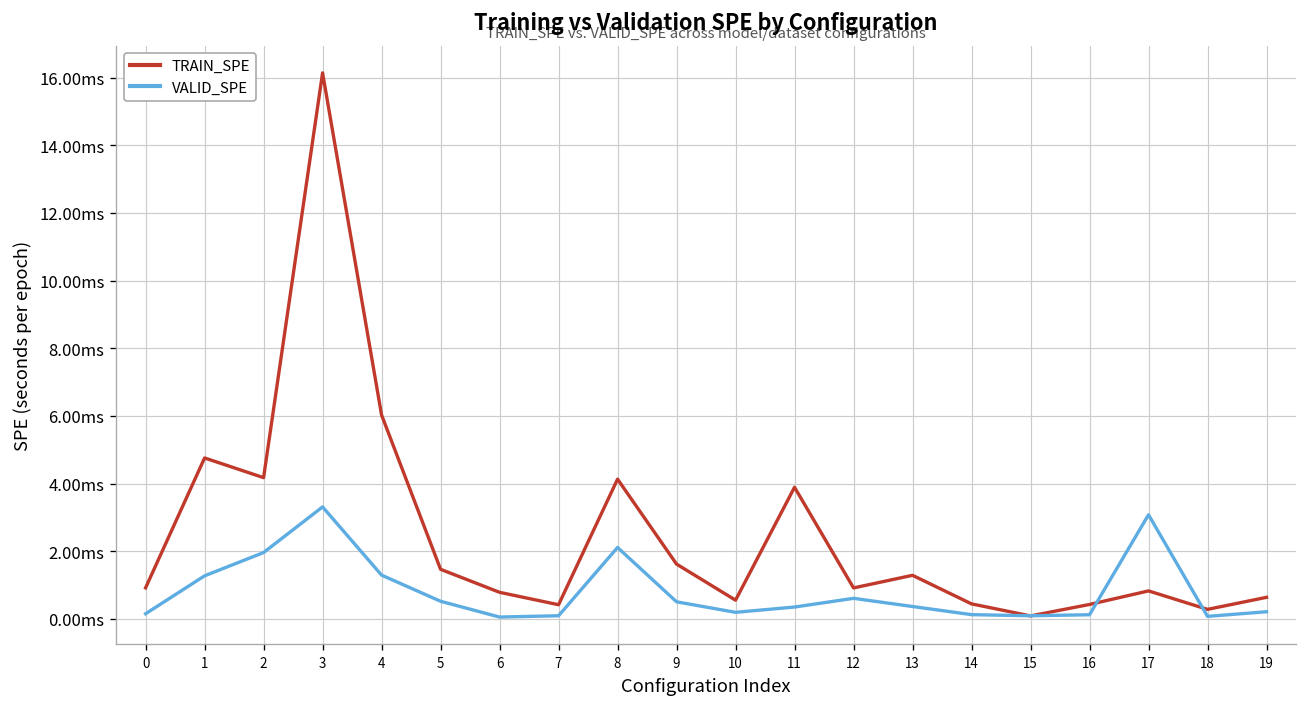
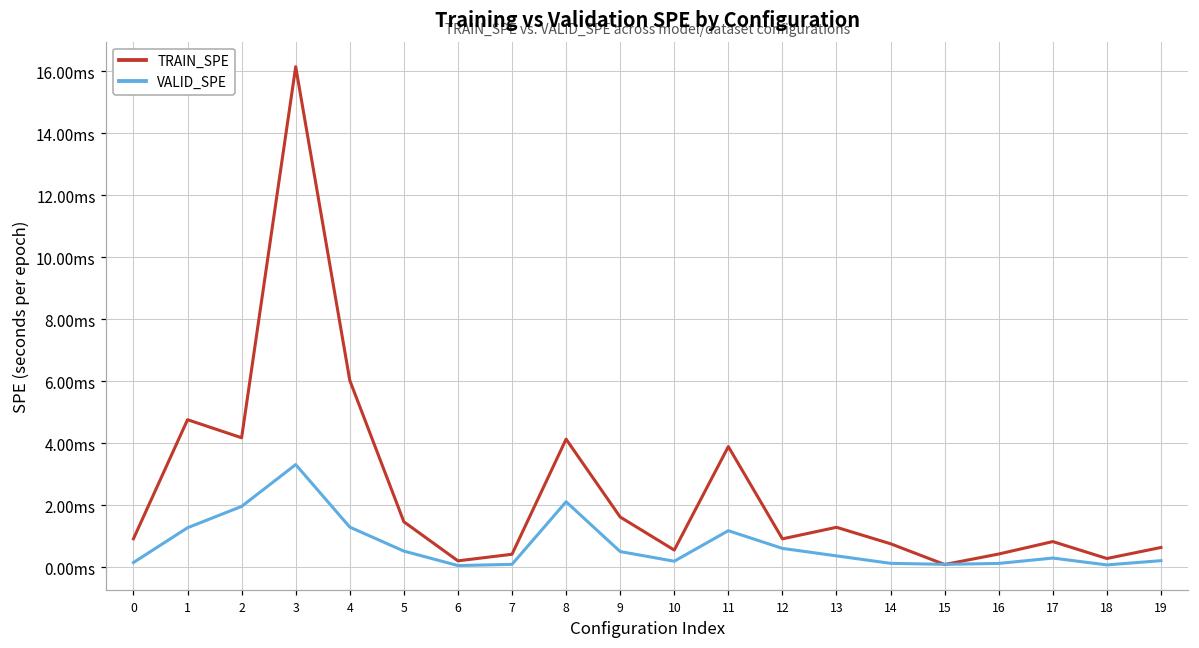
TRAIN_SPE, 6: 0.8ms -> 0.2ms
VALID_SPE, 11: 0.4ms -> 1.2ms
TRAIN_SPE, 14: 0.4ms -> 0.8ms
VALID_SPE, 17: 3.1ms -> 0.3ms
